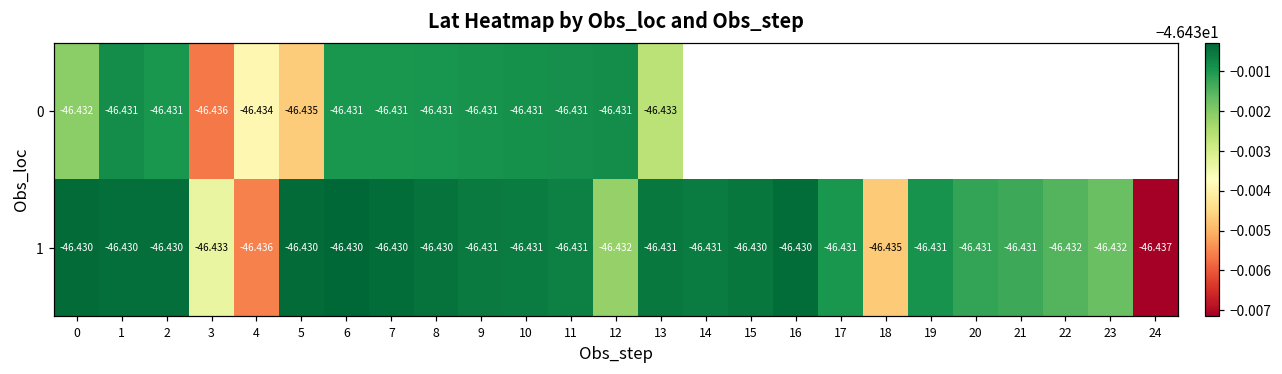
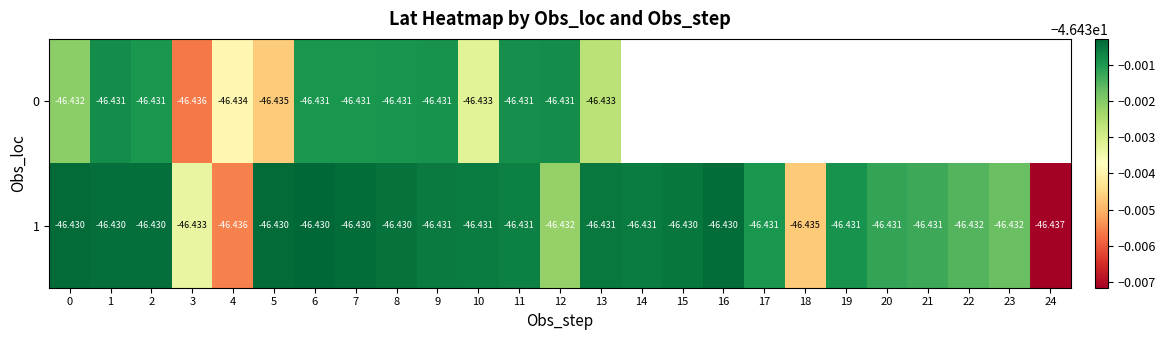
0, 10: -46.431 -> -46.433
